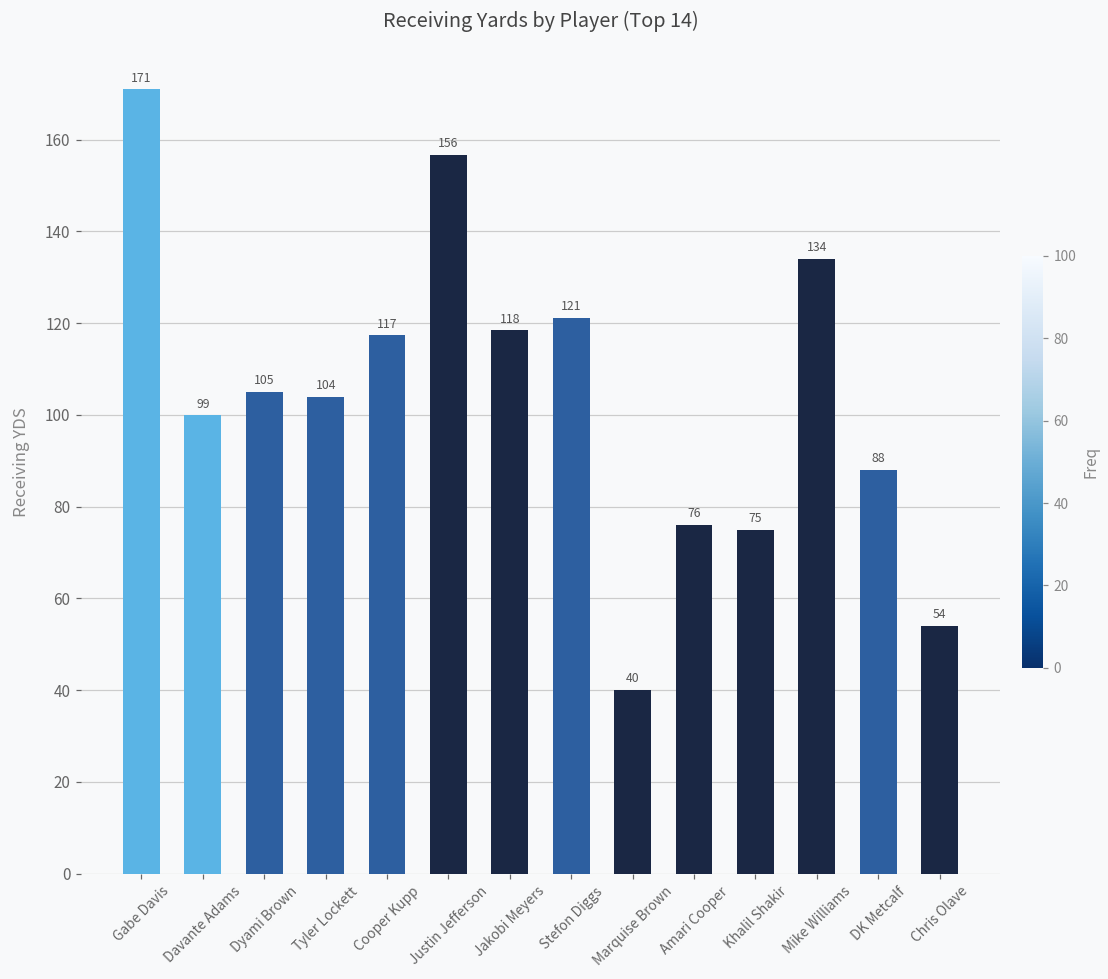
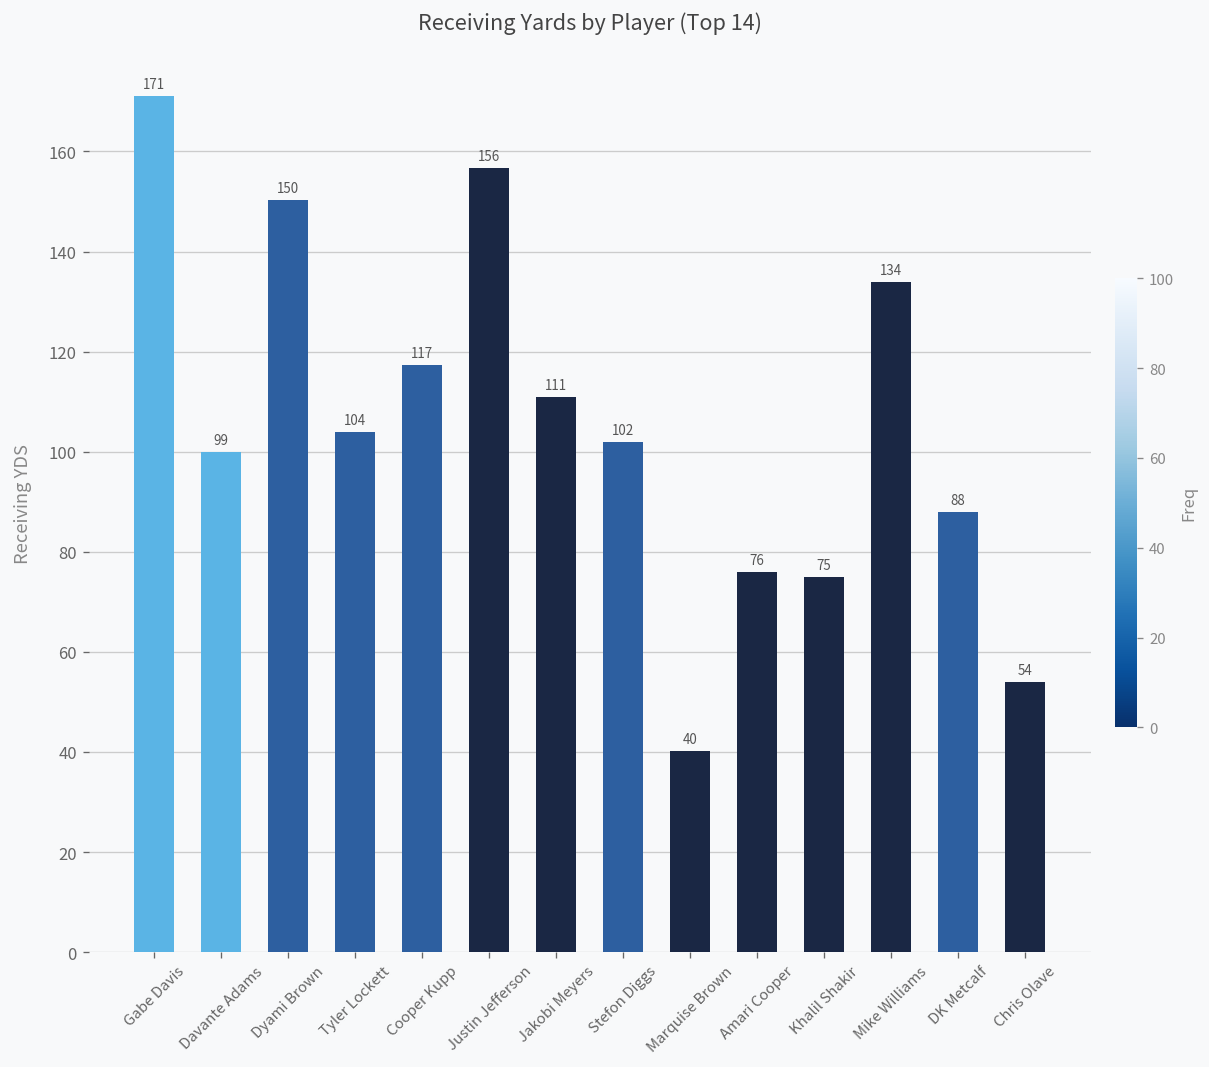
Dyami Brown: 105 -> 150
Jakobi Meyers: 118 -> 111
Stefon Diggs: 121 -> 102
